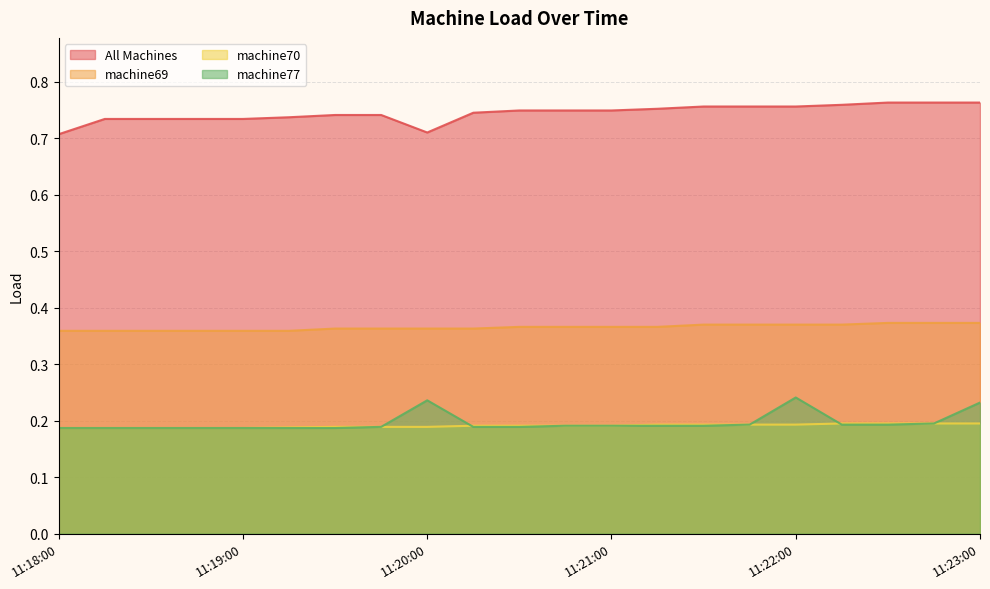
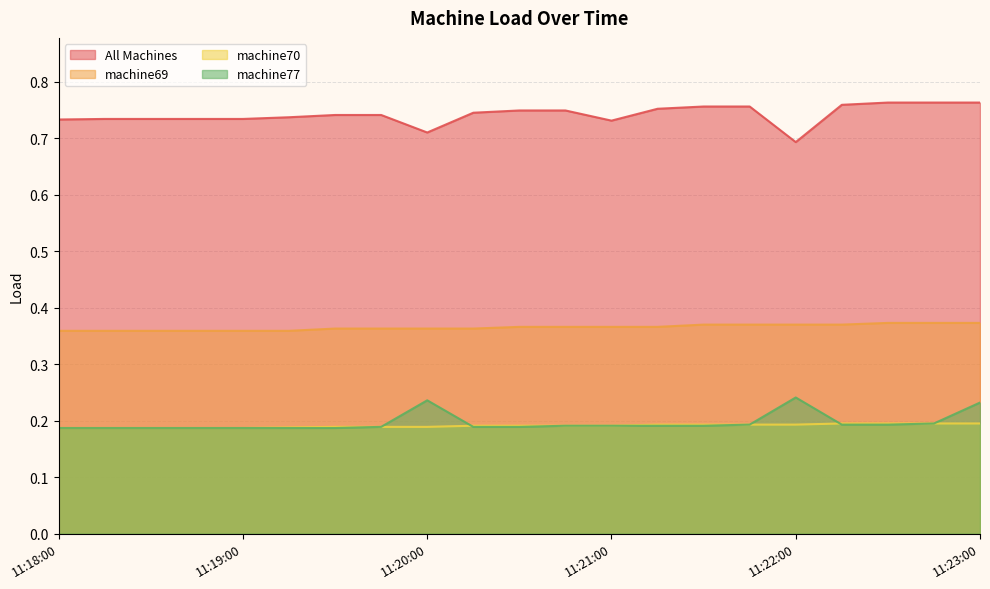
All Machines, 11:18:00: 0.71 -> 0.73
All Machines, 11:21:00: 0.75 -> 0.73
All Machines, 11:22:00: 0.76 -> 0.69
